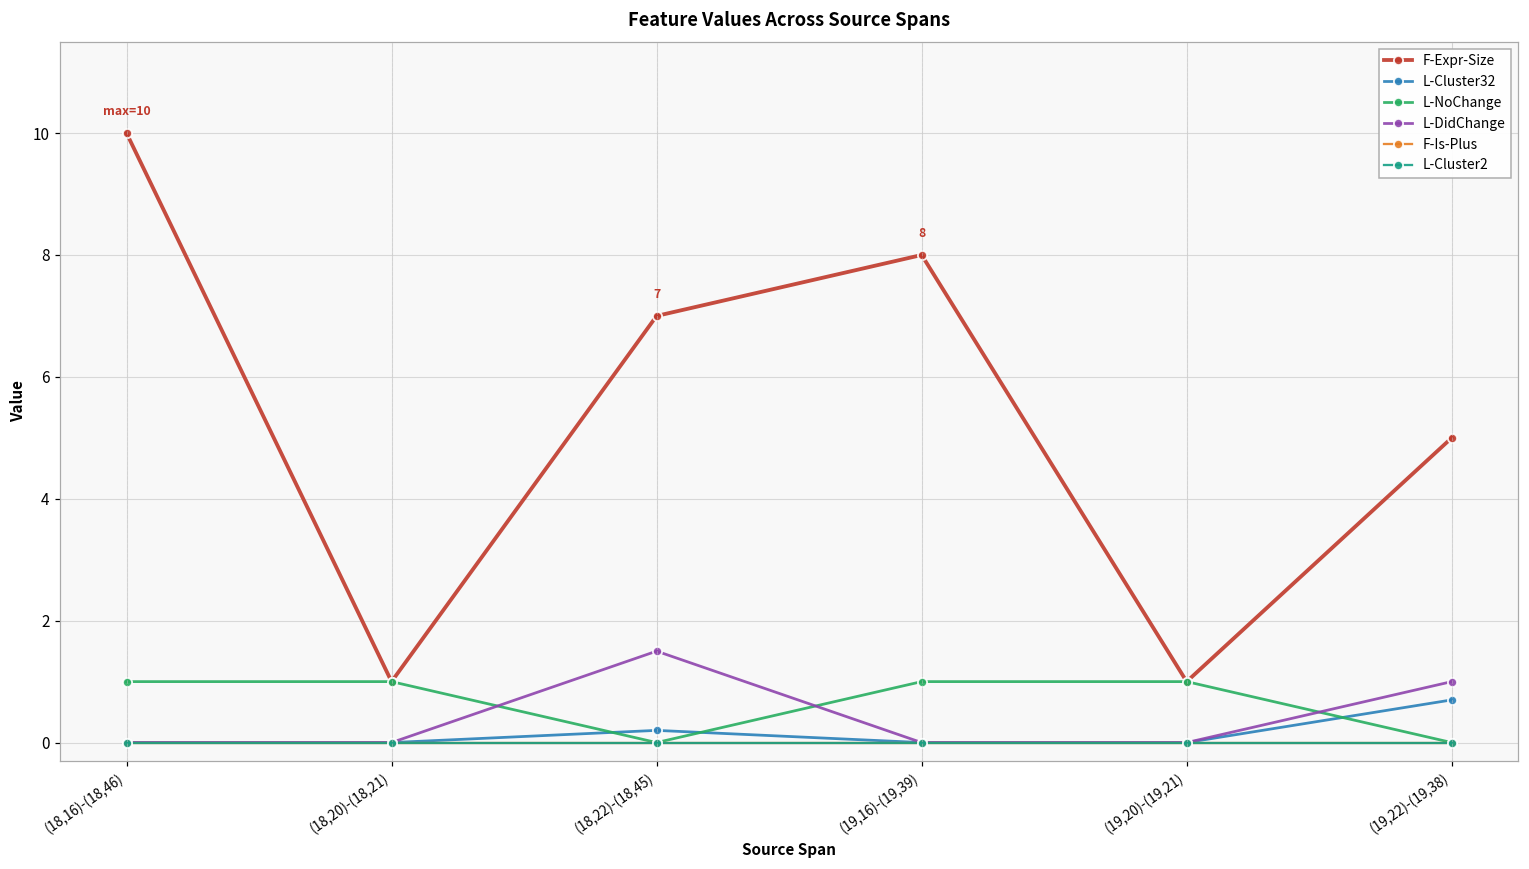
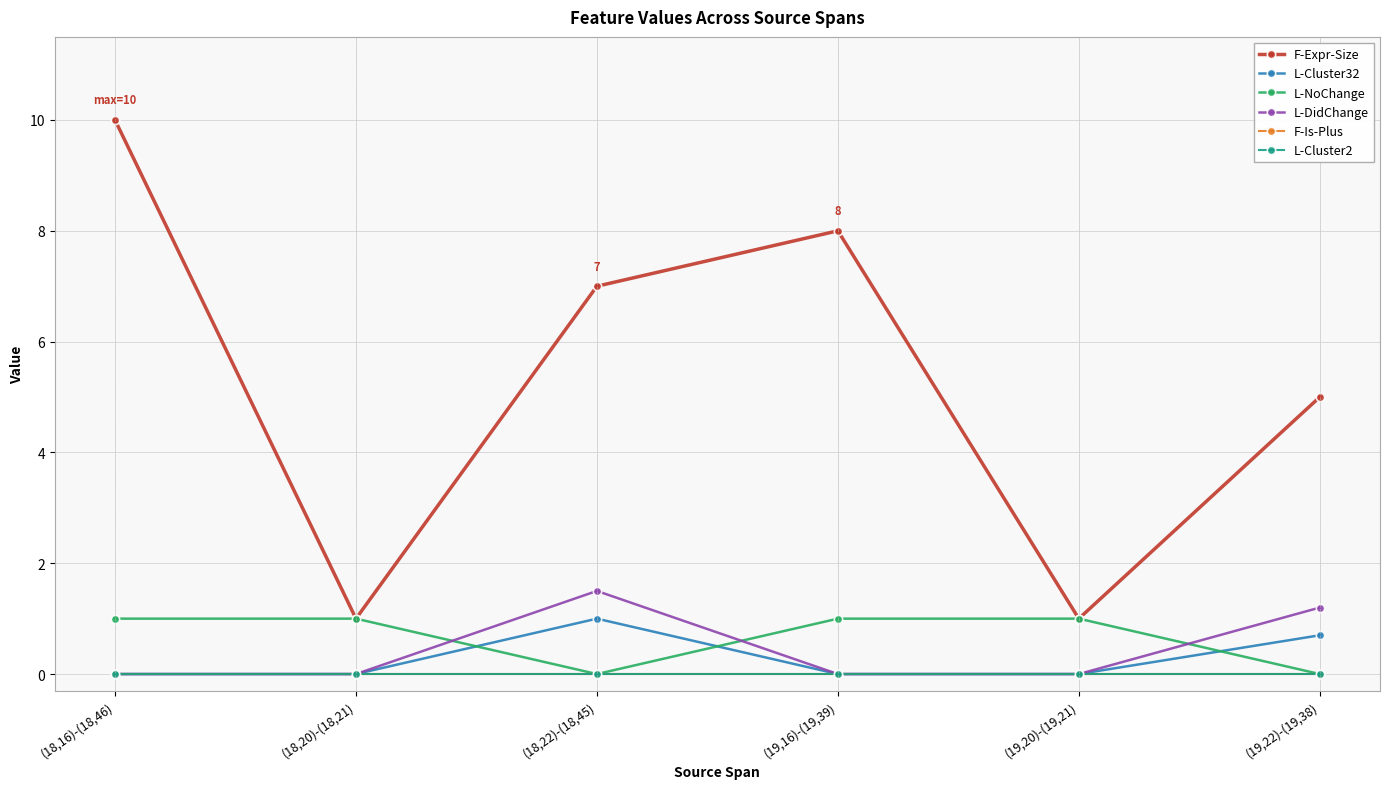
L-Cluster32, (18,22)-(18,45): 0.2 -> 1.0
L-DidChange, (19,22)-(19,38): 1.0 -> 1.2
